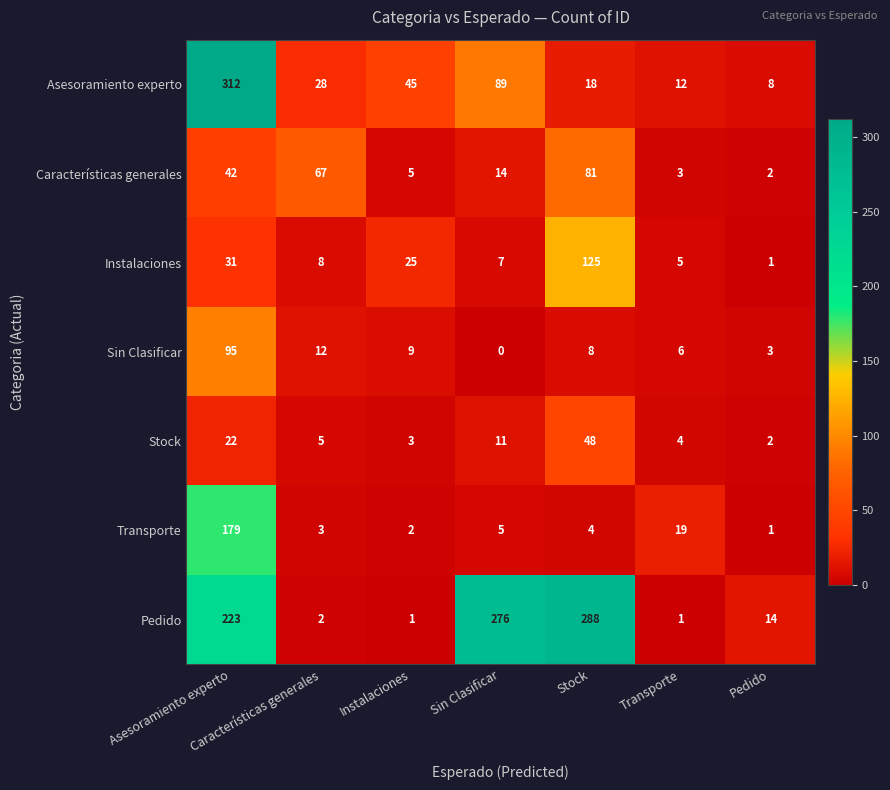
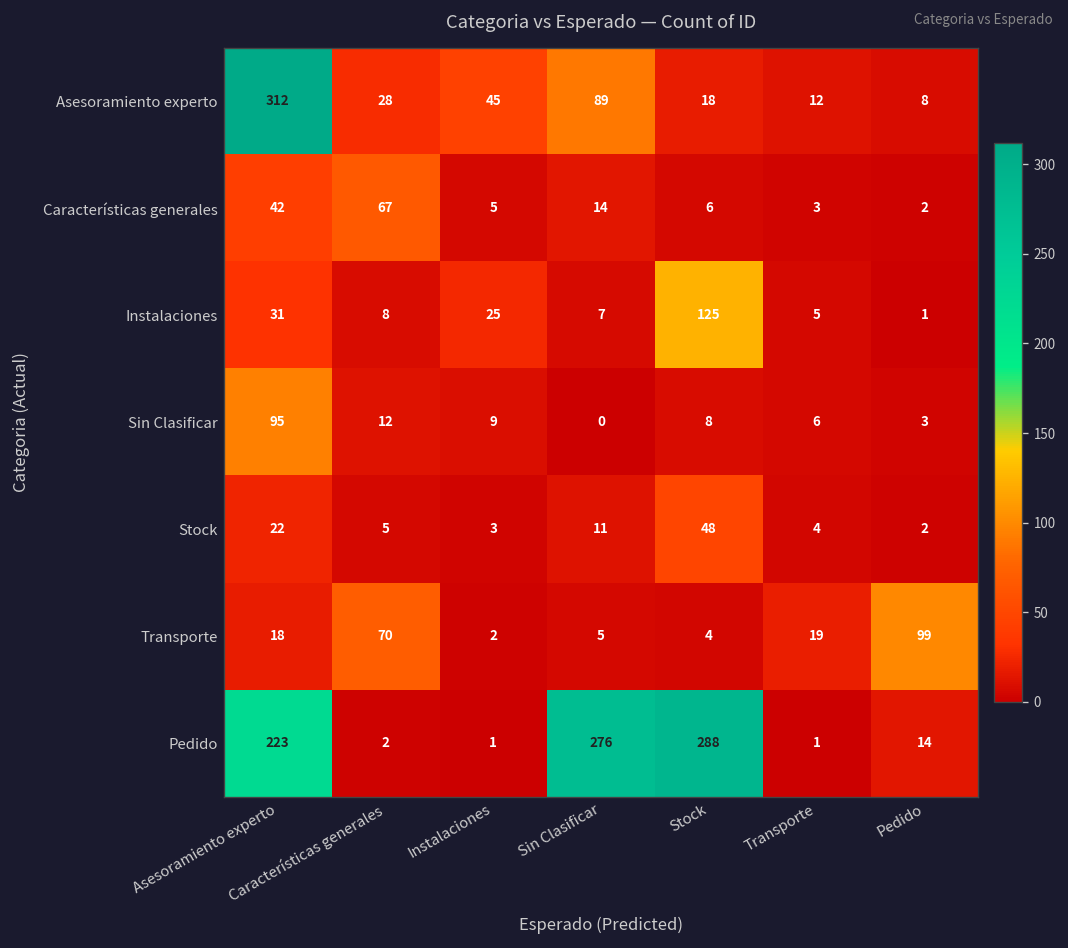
Características generales, Stock: 81 -> 6
Transporte, Asesoramiento experto: 179 -> 18
Transporte, Características generales: 3 -> 70
Transporte, Pedido: 1 -> 99
